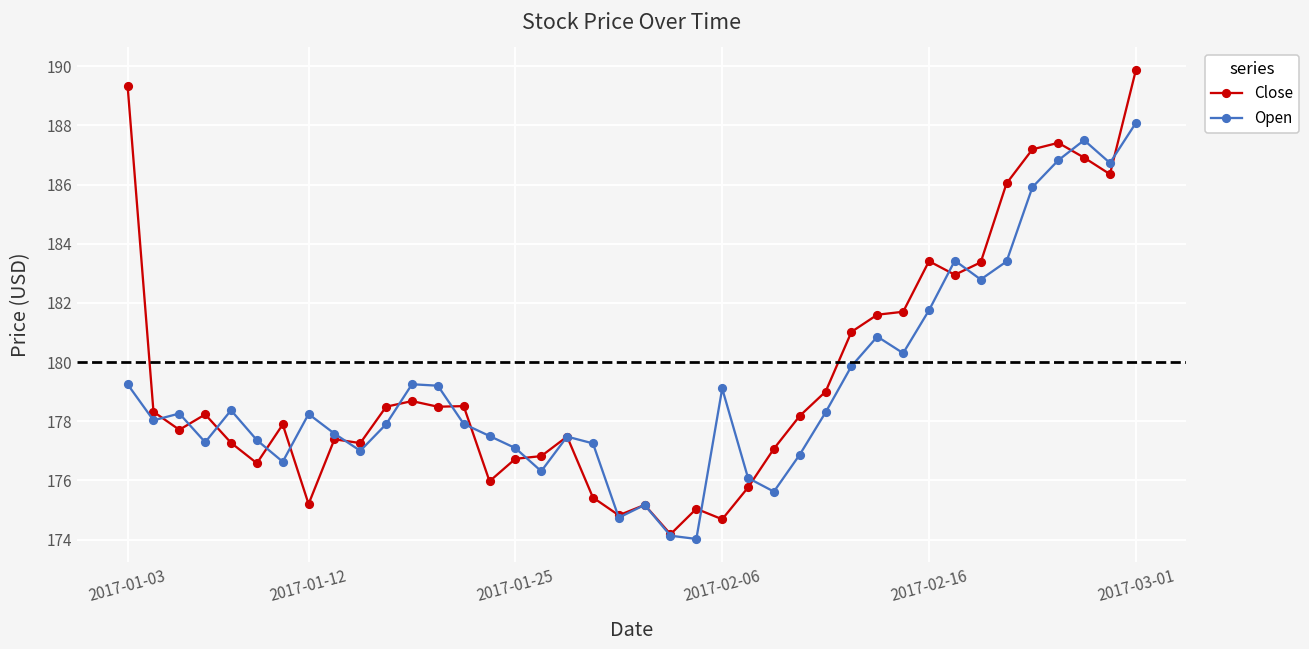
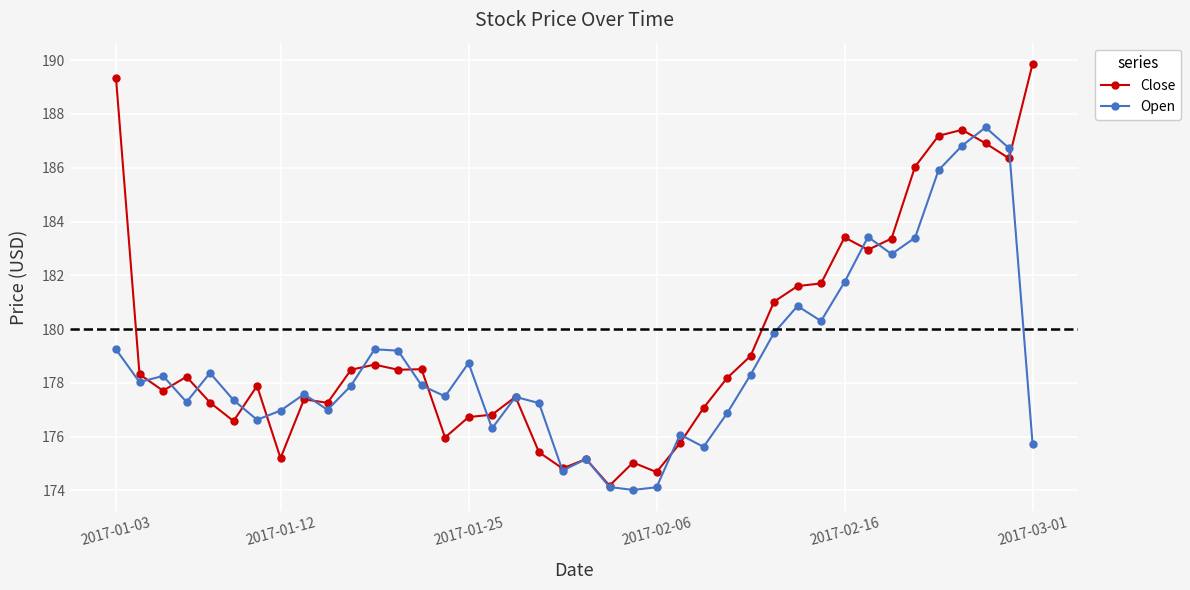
Open, 2017-01-12: 178.2 -> 177.0
Open, 2017-01-25: 177.1 -> 178.7
Open, 2017-02-06: 179.1 -> 174.1
Open, 2017-03-01: 188.1 -> 175.7
